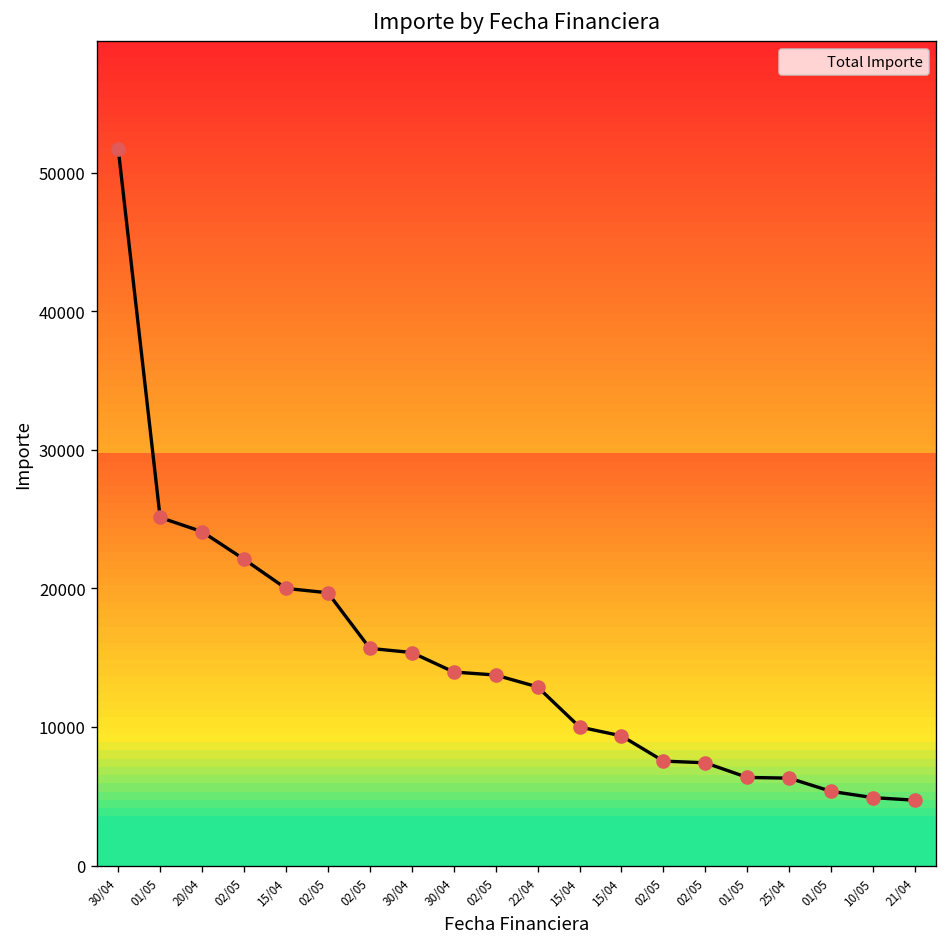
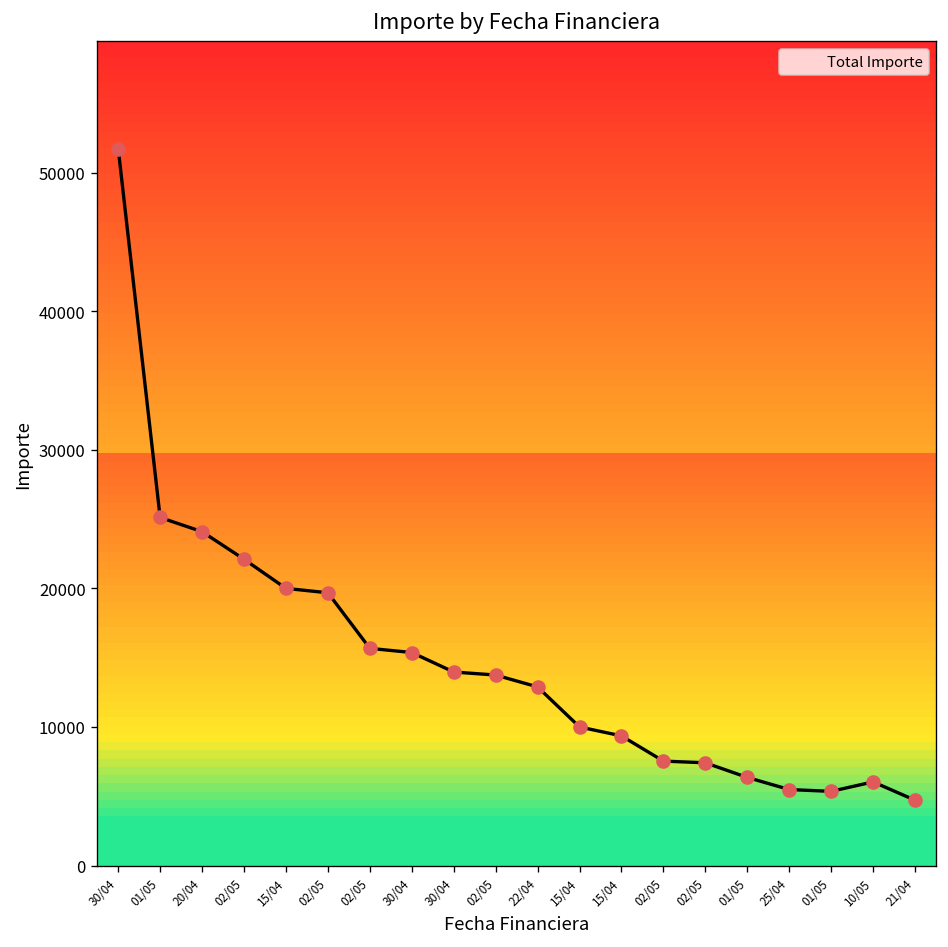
25/04: 6300 -> 5500
10/05: 4900 -> 6000
